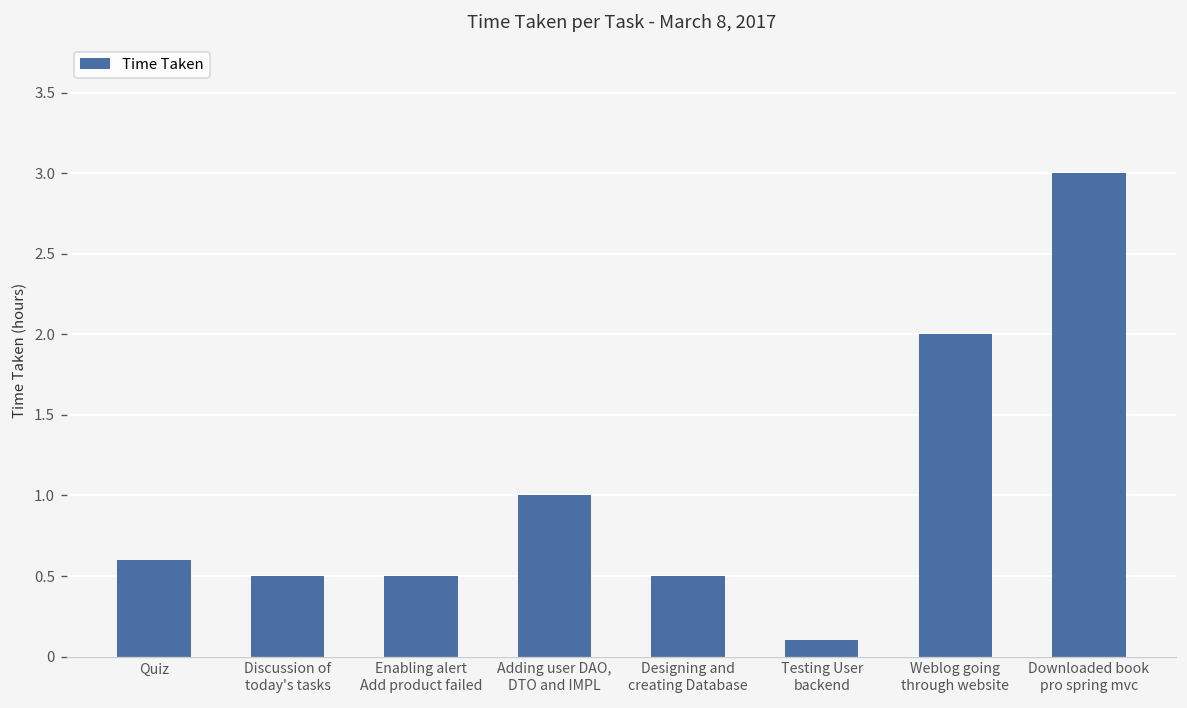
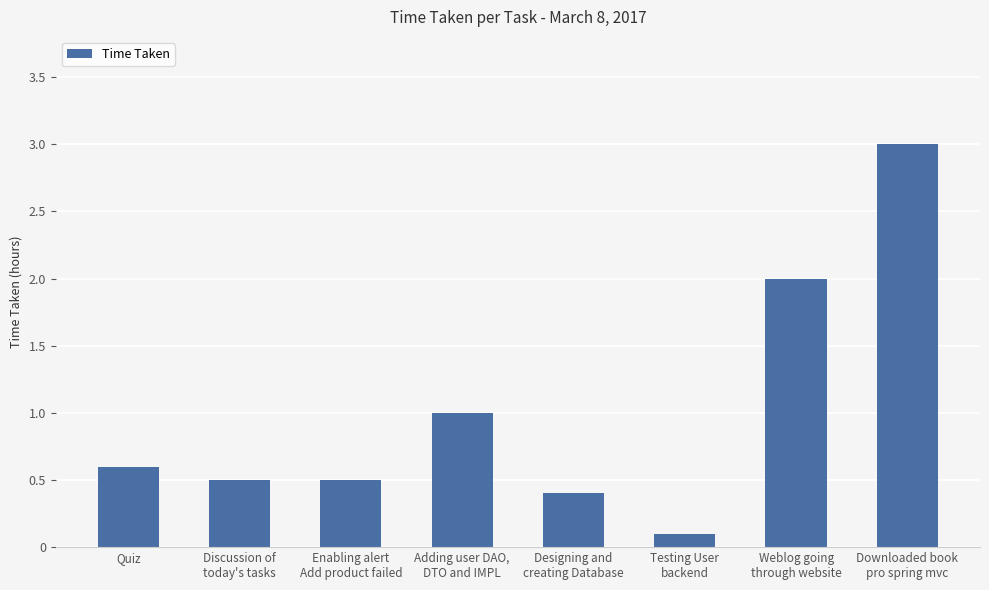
Designing and creating Database: 0.5 -> 0.4
